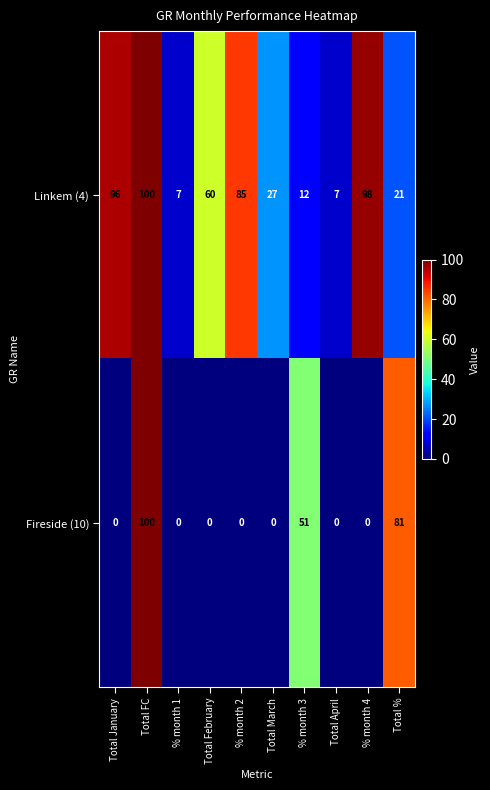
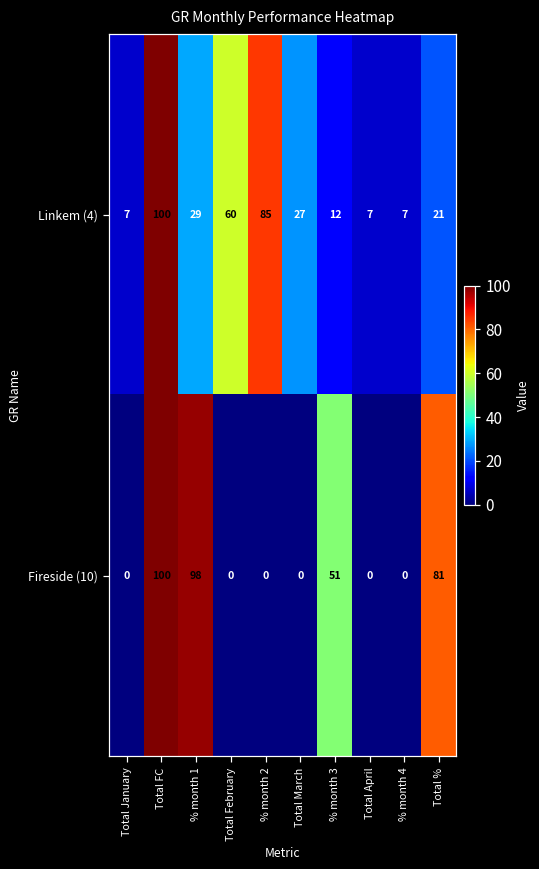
Linkem (4), Total January: 96 -> 7
Linkem (4), % month 1: 7 -> 29
Linkem (4), % month 4: 98 -> 7
Fireside (10), % month 1: 0 -> 98
